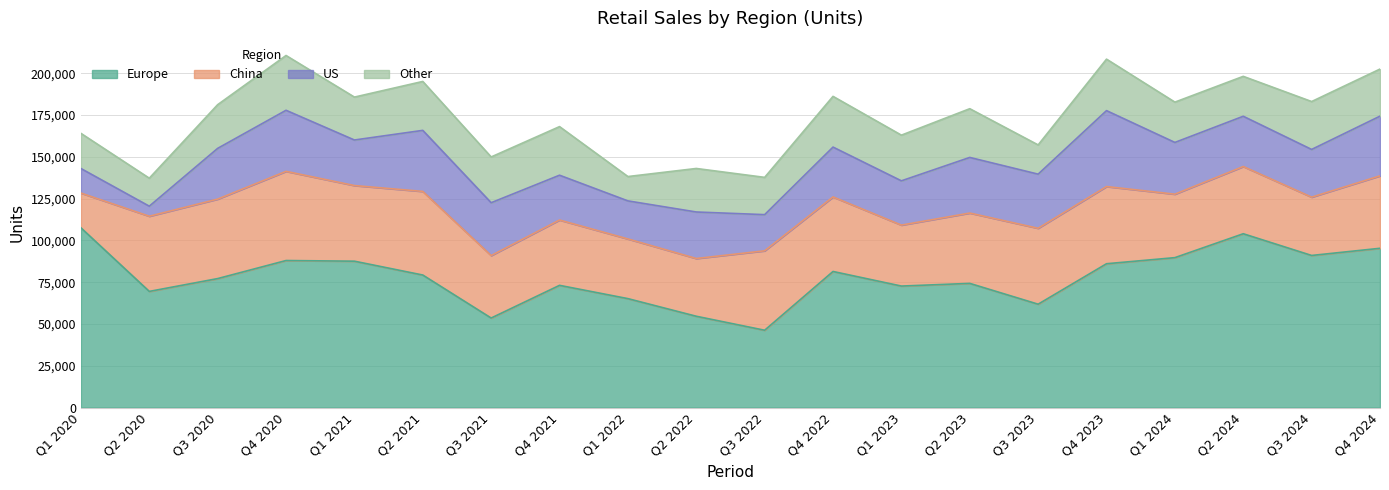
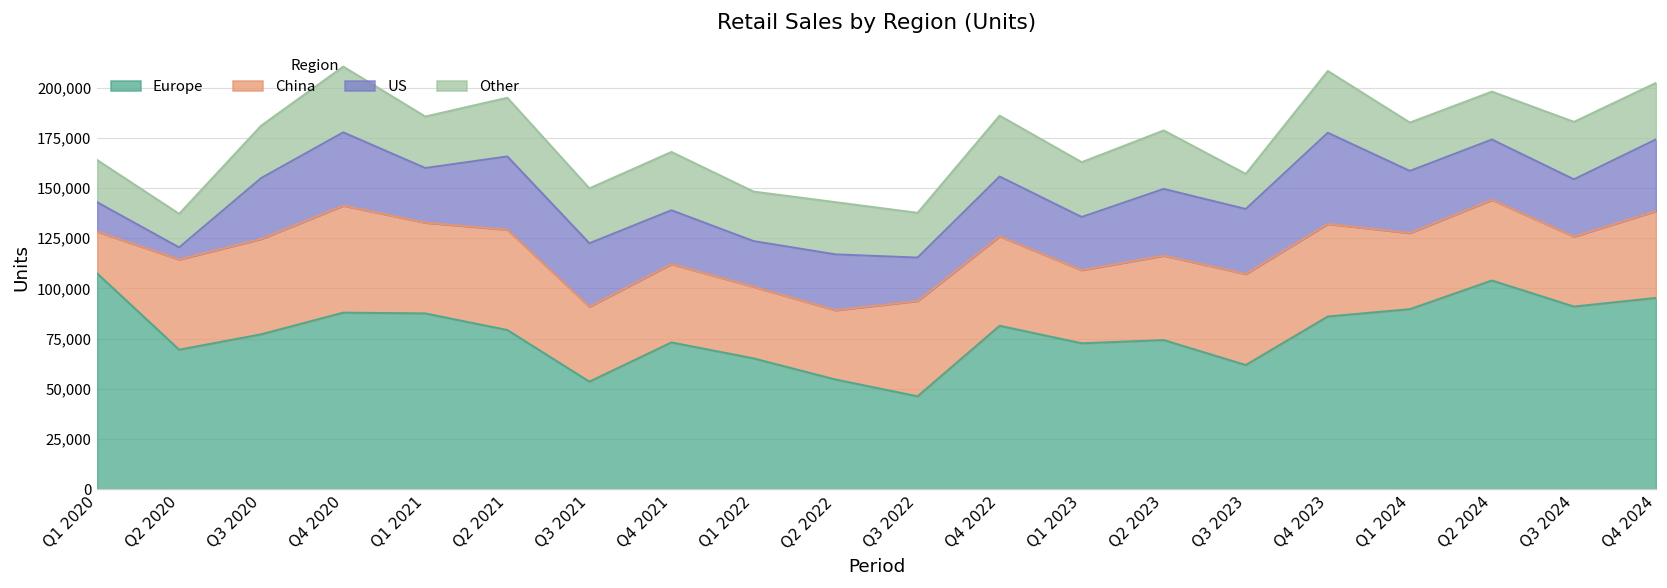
Other, Q1 2022: 15,000 -> 25,000
